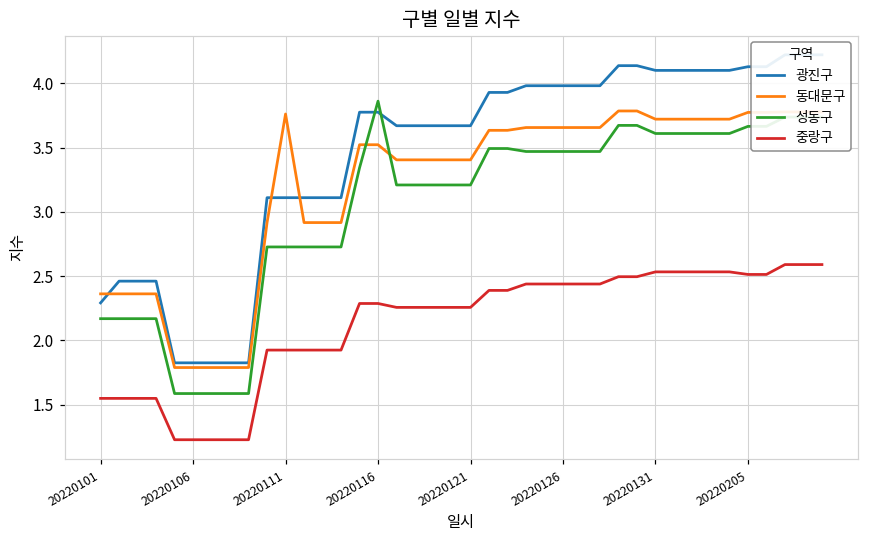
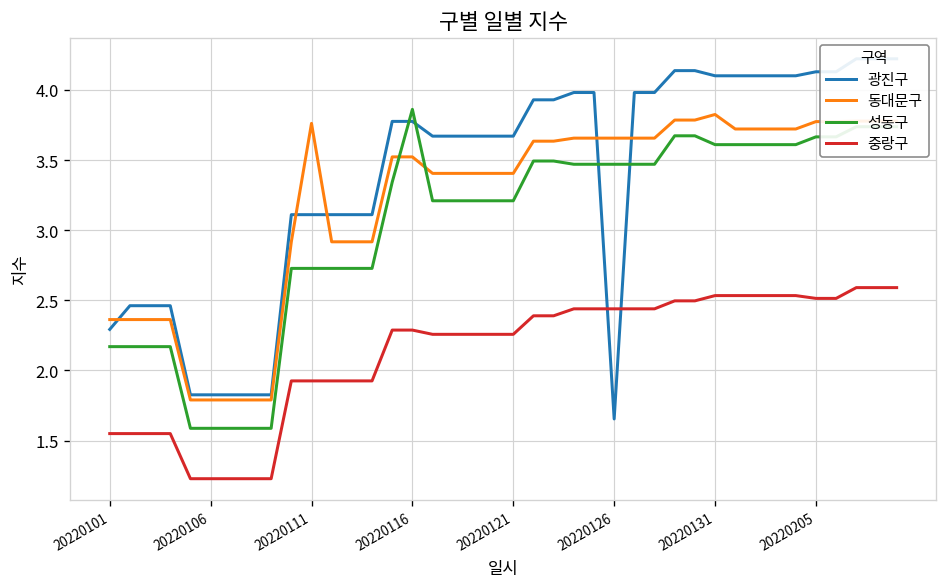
광진구, 20220126: 3.98 -> 1.65
동대문구, 20220131: 3.72 -> 3.82
